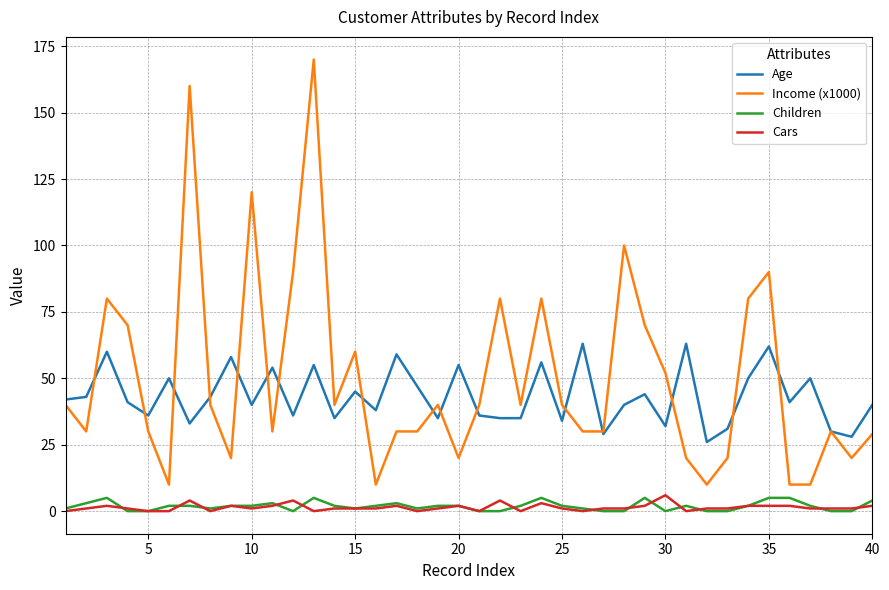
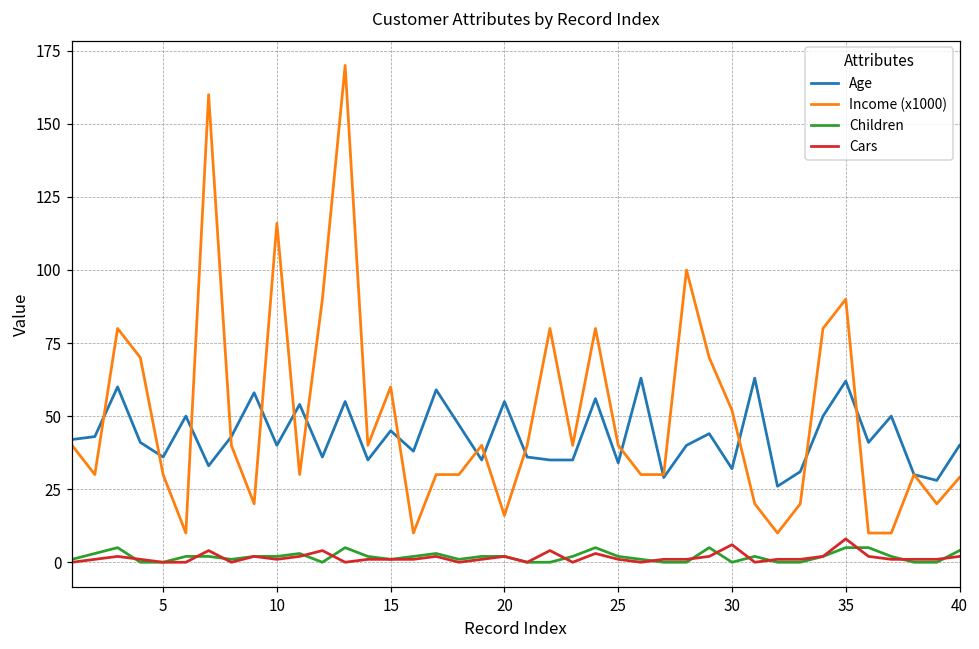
Income (x1000), 10: 120 -> 116
Income (x1000), 20: 20 -> 16
Cars, 35: 2 -> 8
